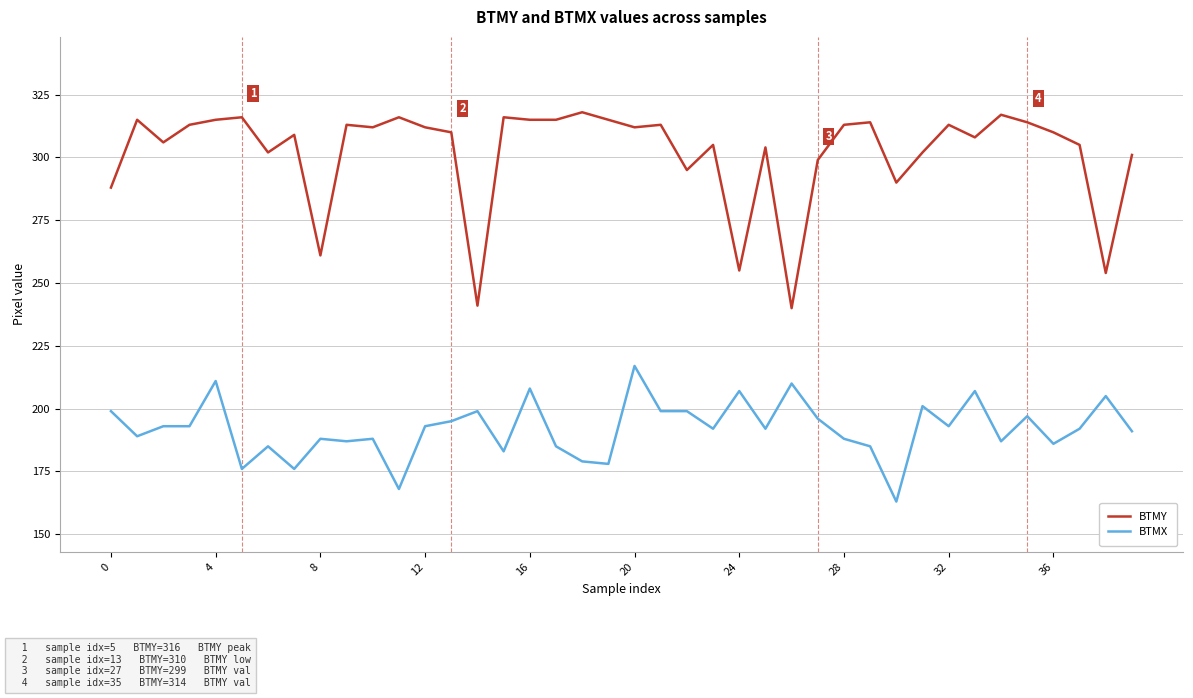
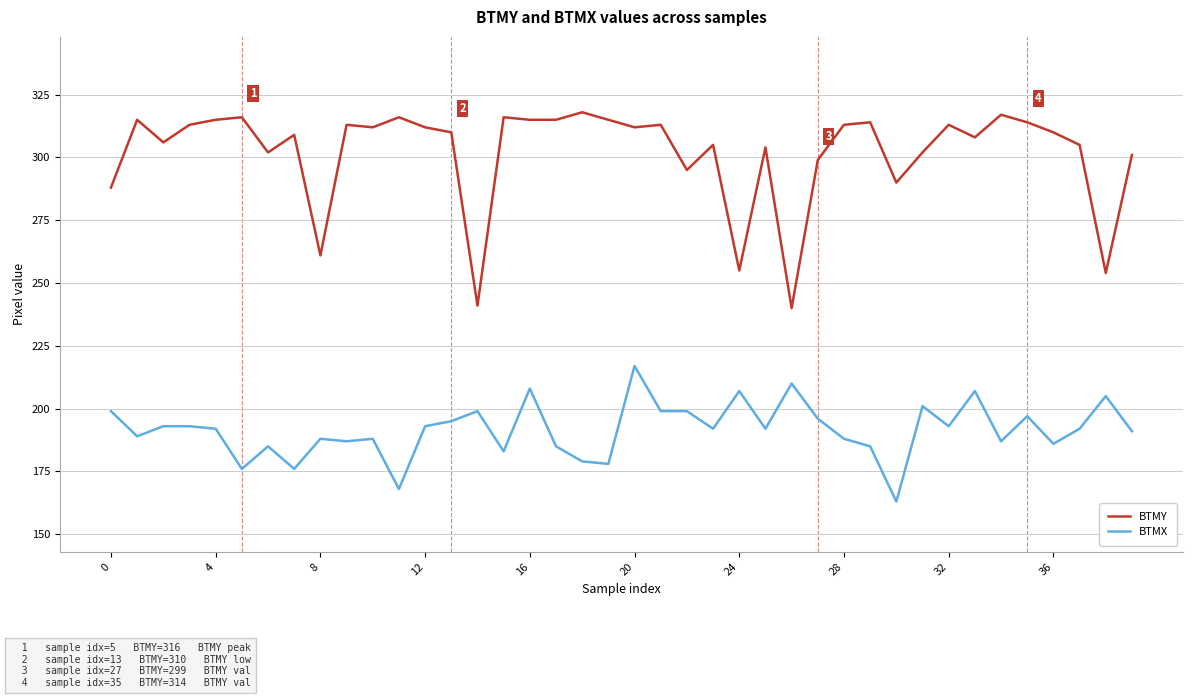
BTMX, 4: 211 -> 192
